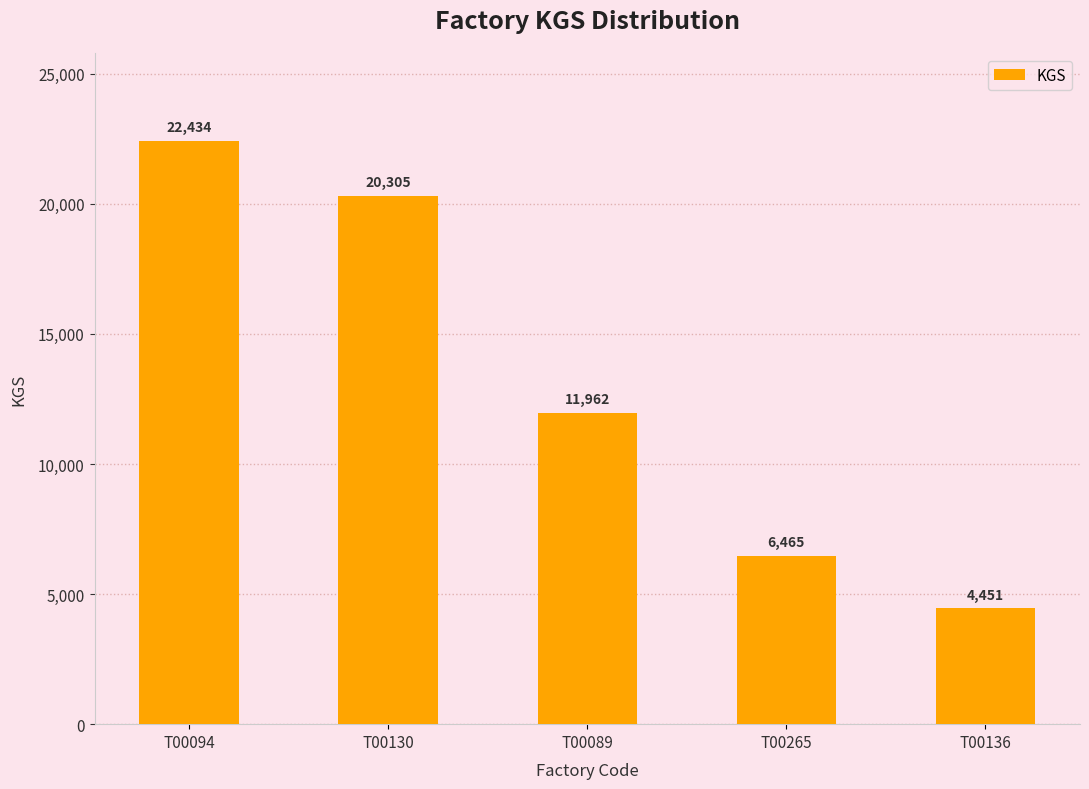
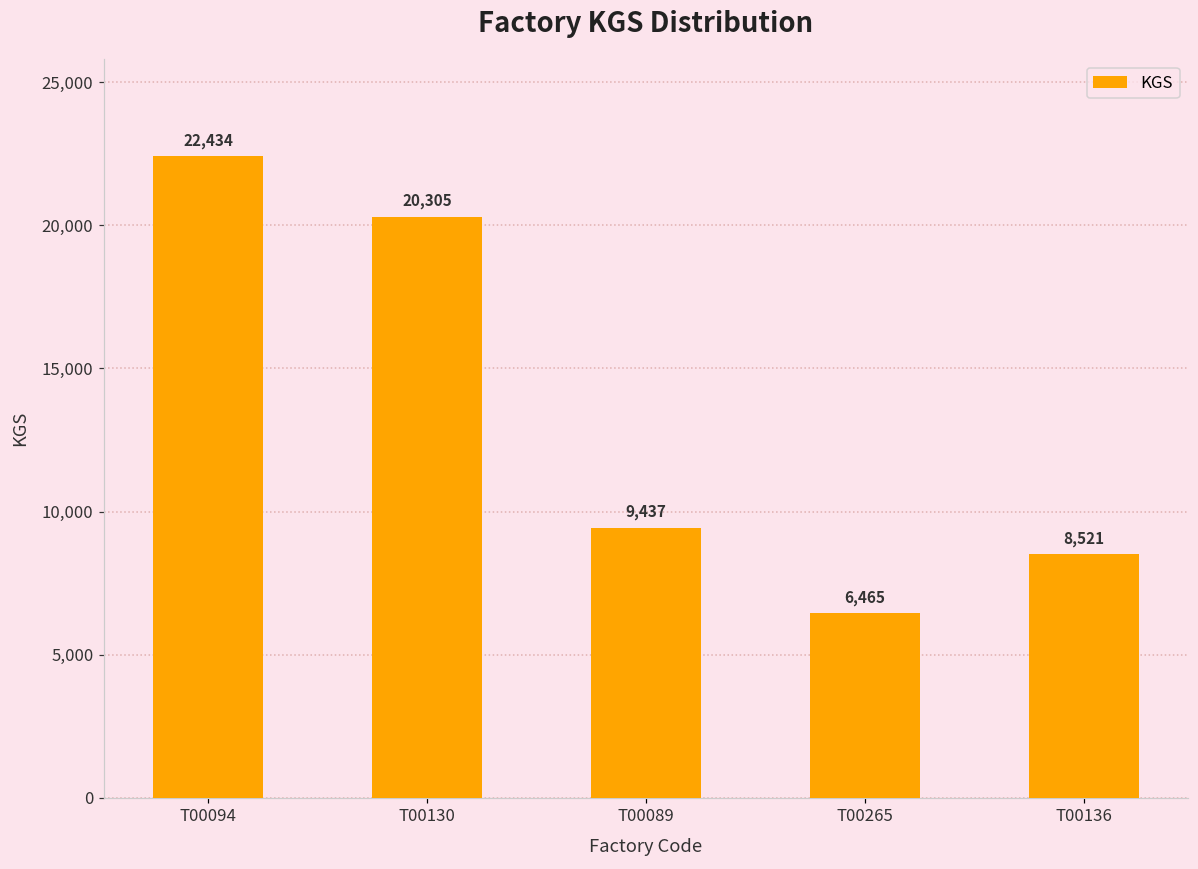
T00089: 11,962 -> 9,437
T00136: 4,451 -> 8,521
